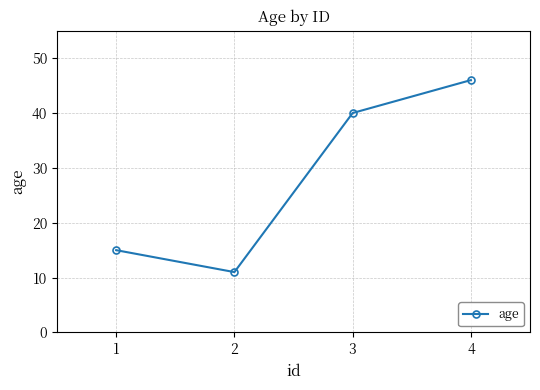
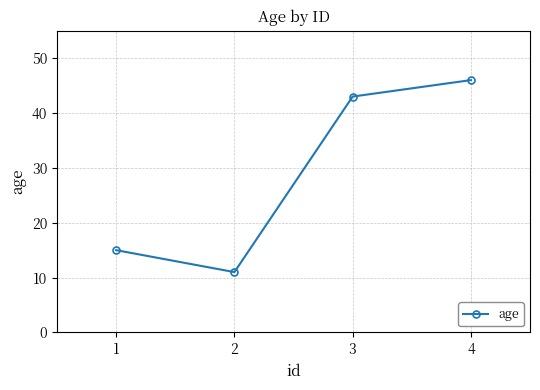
3: 40 -> 43
